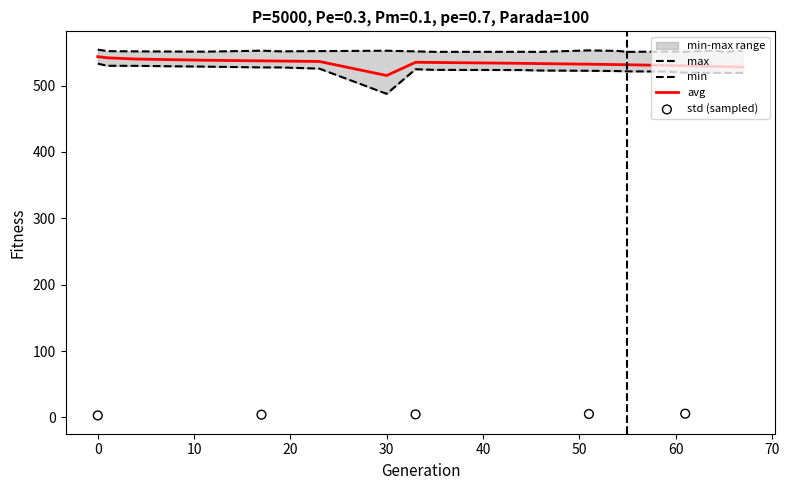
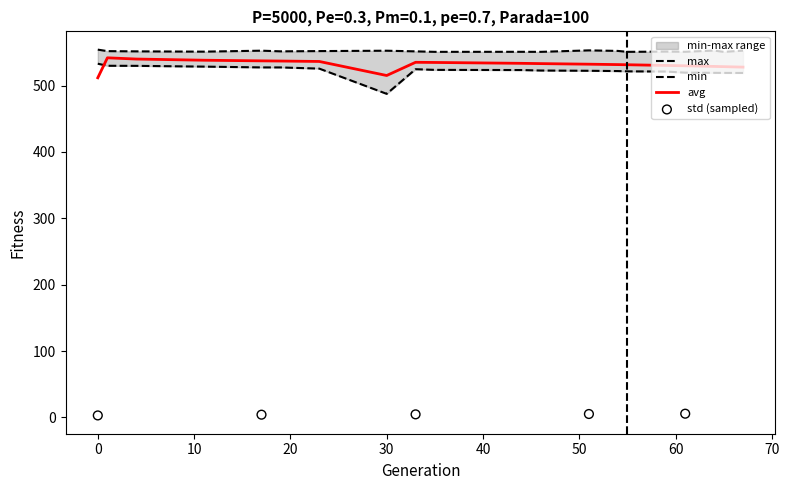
avg, 0: 540 -> 510
